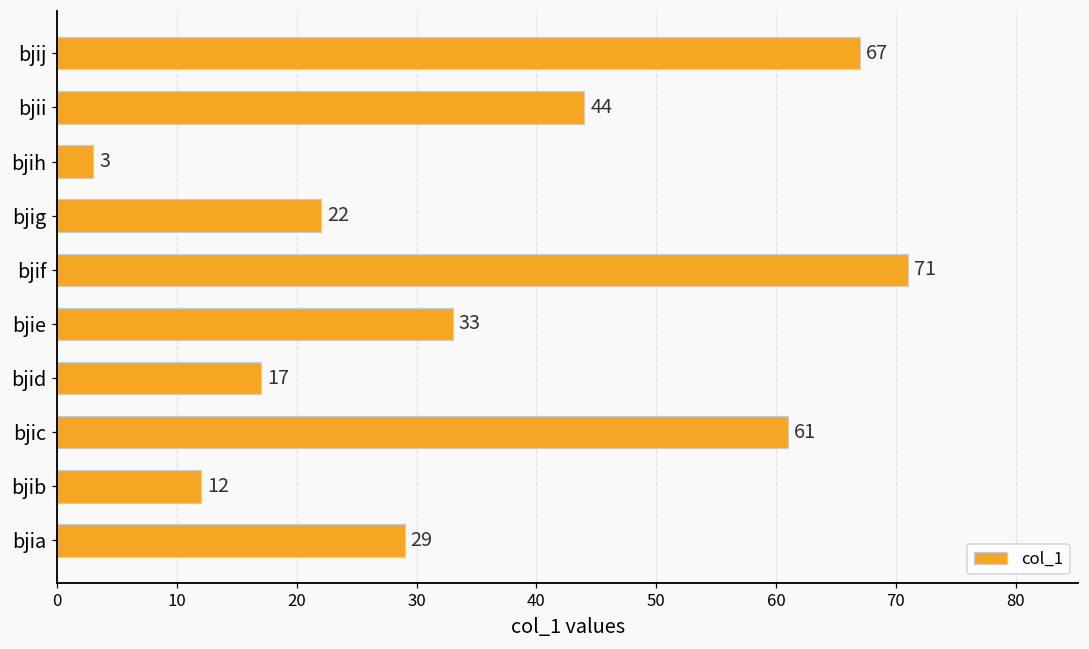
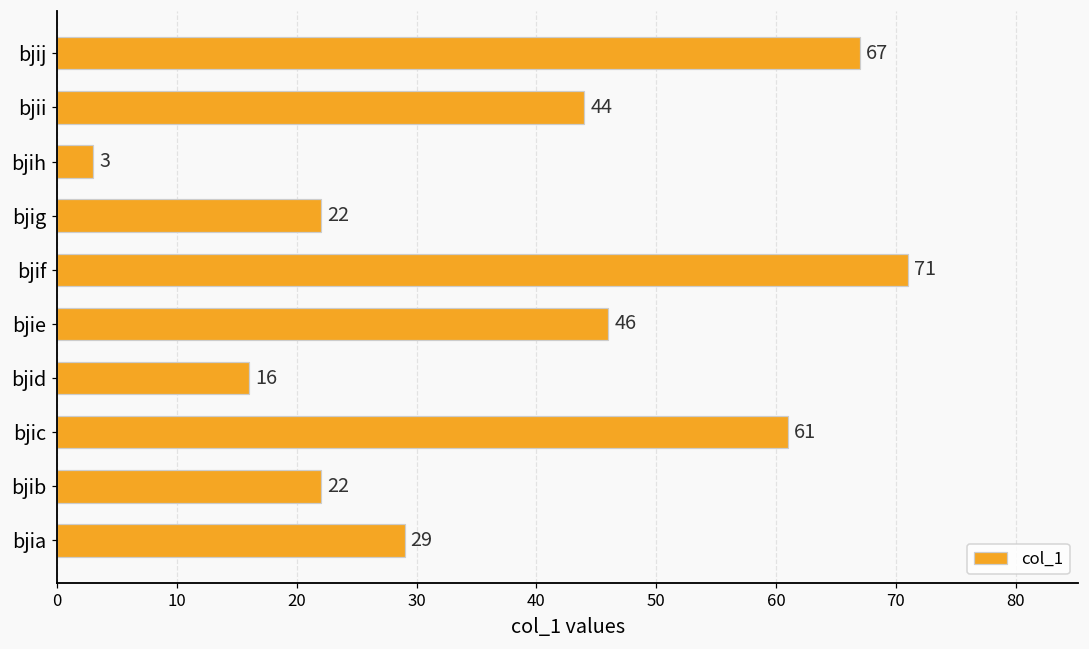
bjie: 33 -> 46
bjid: 17 -> 16
bjib: 12 -> 22
